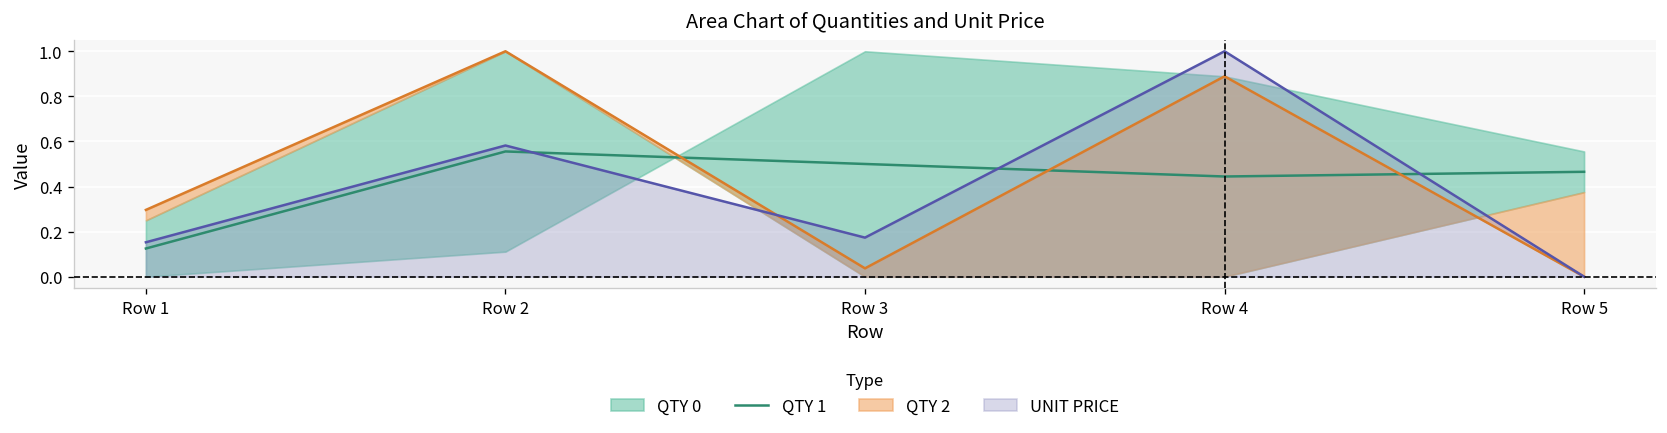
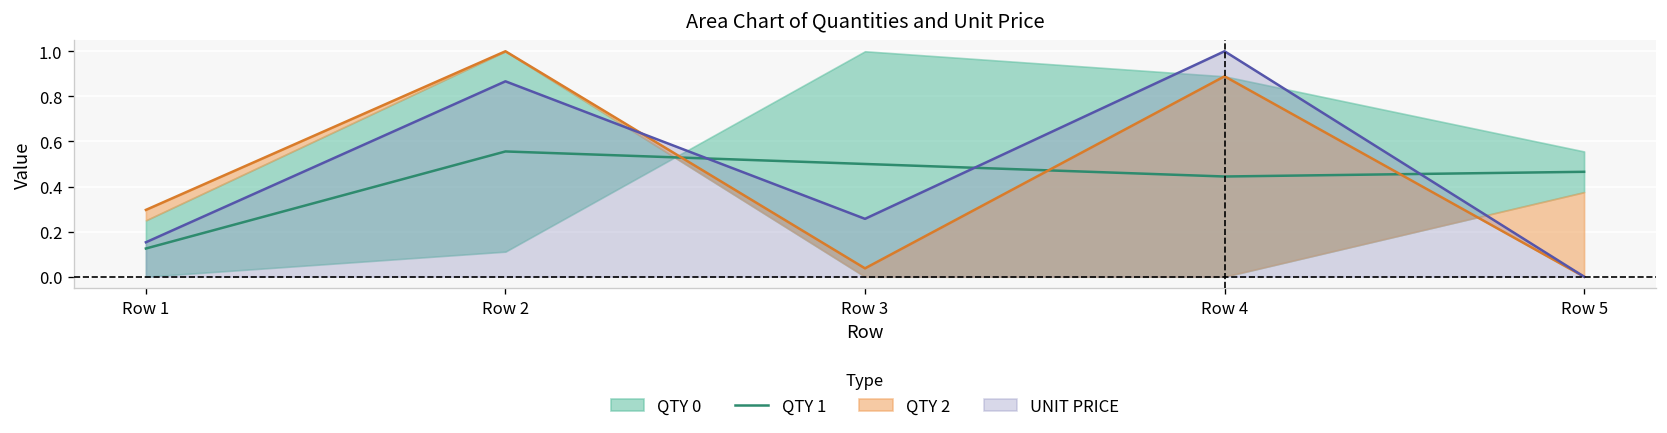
UNIT PRICE, Row 2: 0.58 -> 0.87
UNIT PRICE, Row 3: 0.17 -> 0.26
